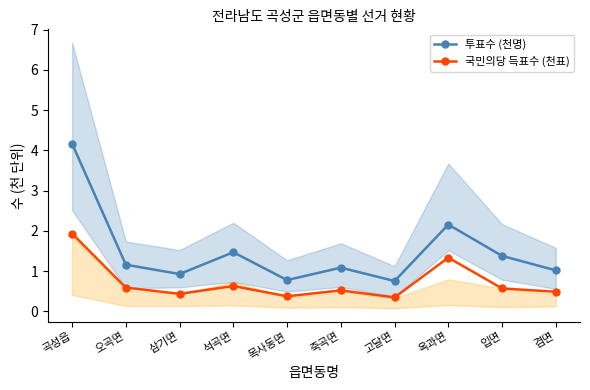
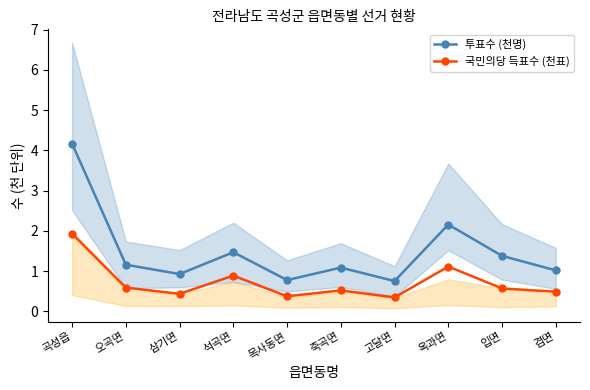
국민의당 득표수 (천표), 석곡면: 0.6 -> 0.9
국민의당 득표수 (천표), 옥과면: 1.3 -> 1.1
